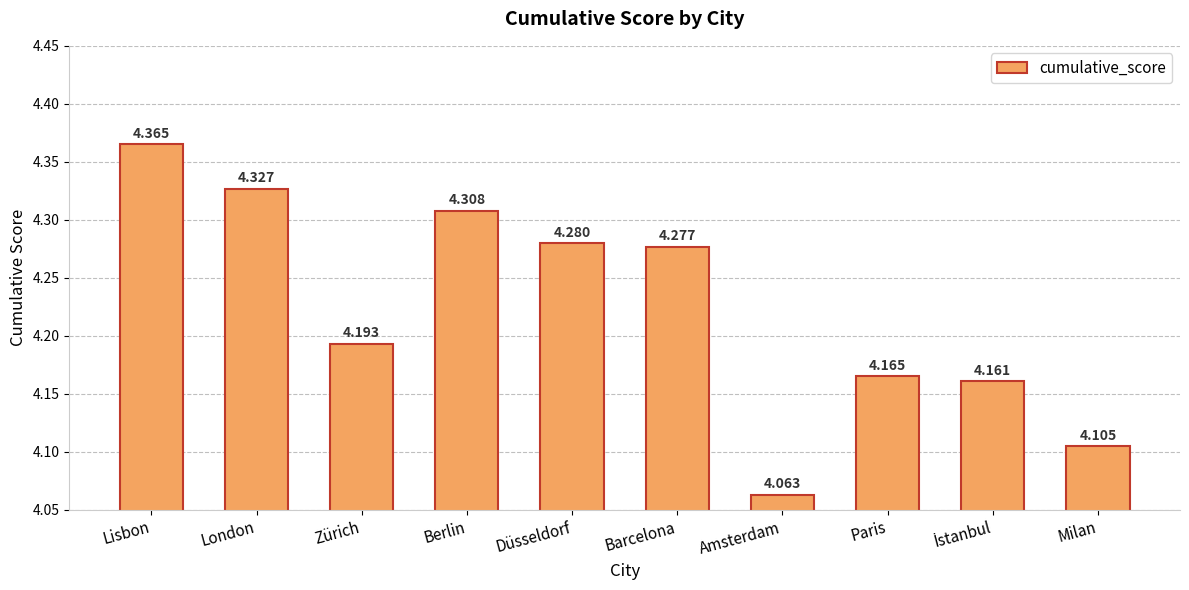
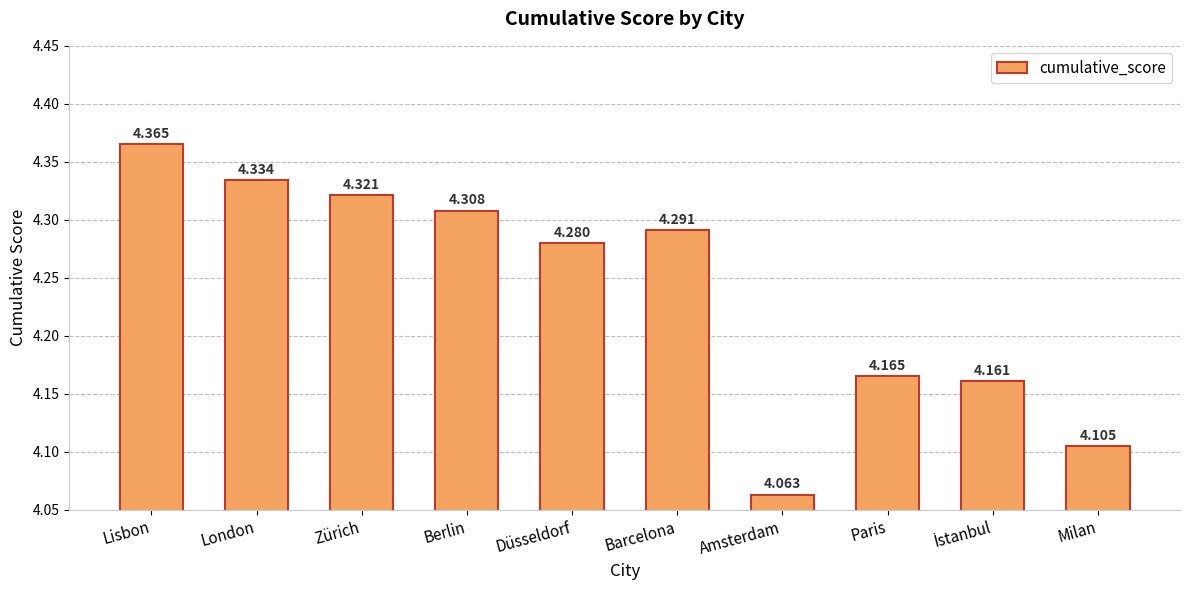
London: 4.327 -> 4.334
Zürich: 4.193 -> 4.321
Barcelona: 4.277 -> 4.291
